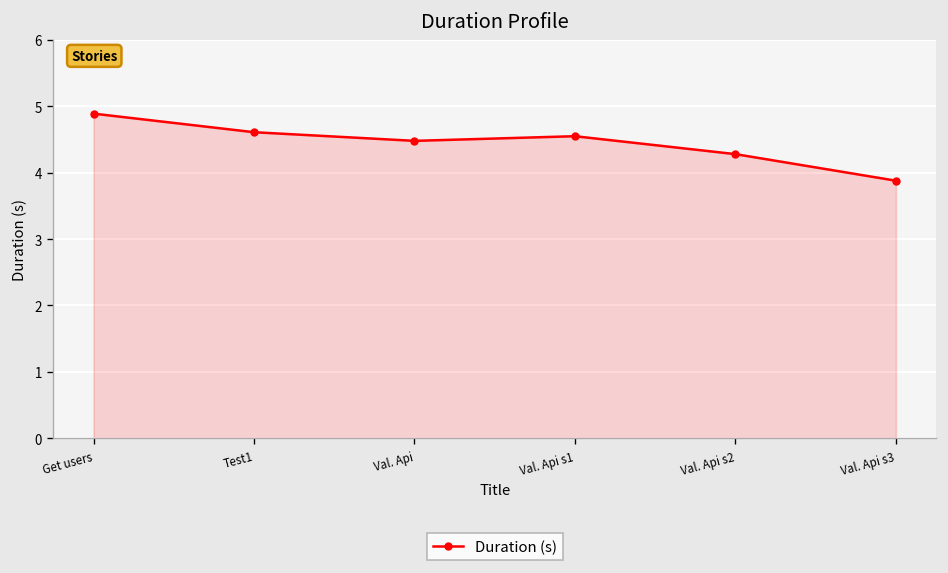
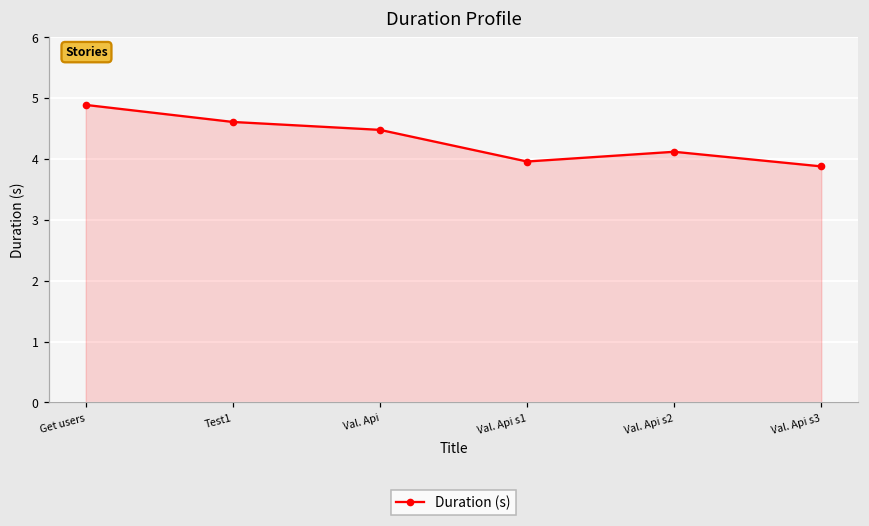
Val. Api s1: 4.6 -> 4.0
Val. Api s2: 4.3 -> 4.1
